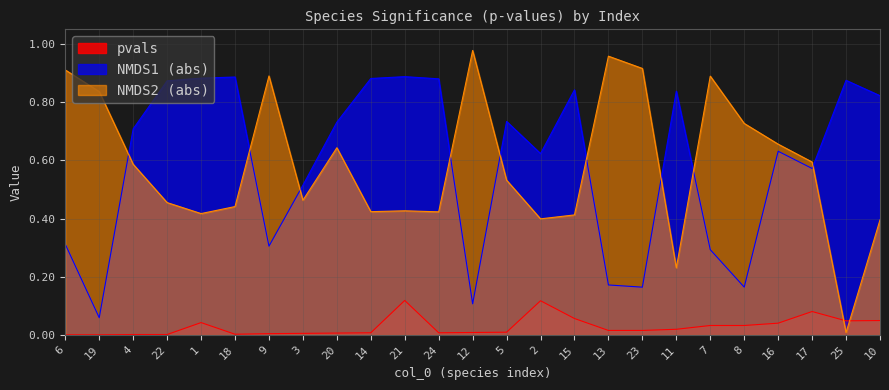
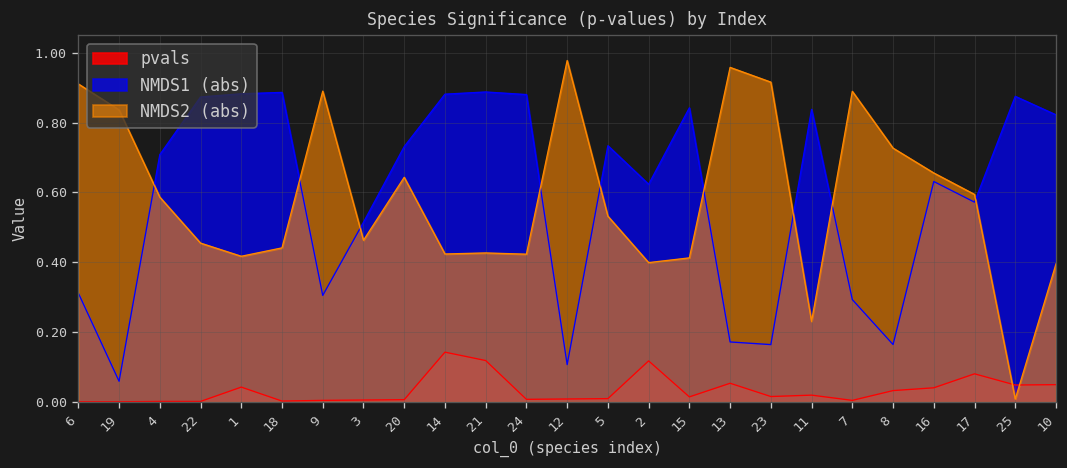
pvals, 14: 0.01 -> 0.14
pvals, 15: 0.06 -> 0.02
pvals, 13: 0.02 -> 0.05
pvals, 7: 0.03 -> 0.01
